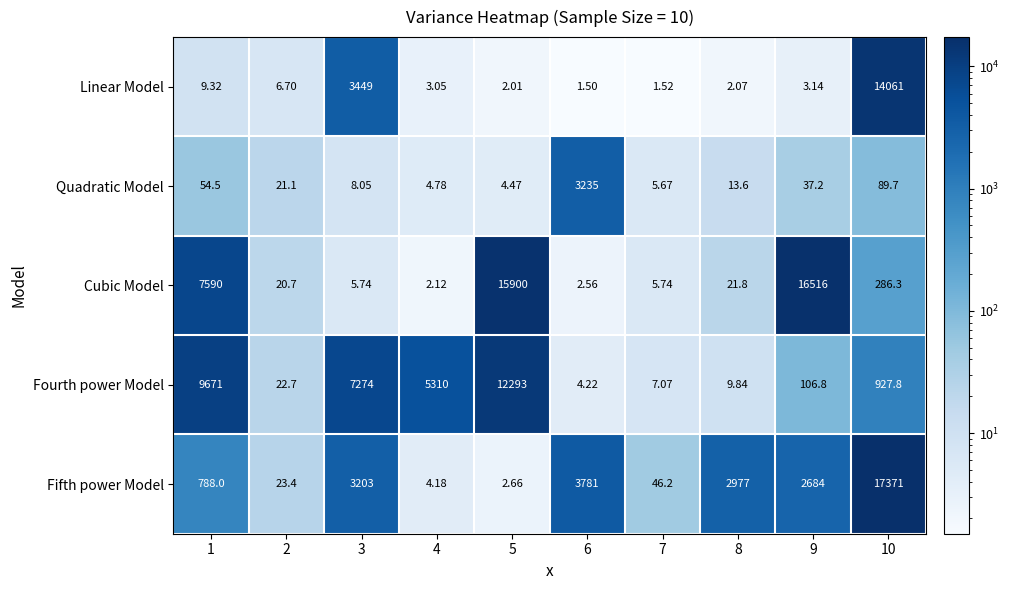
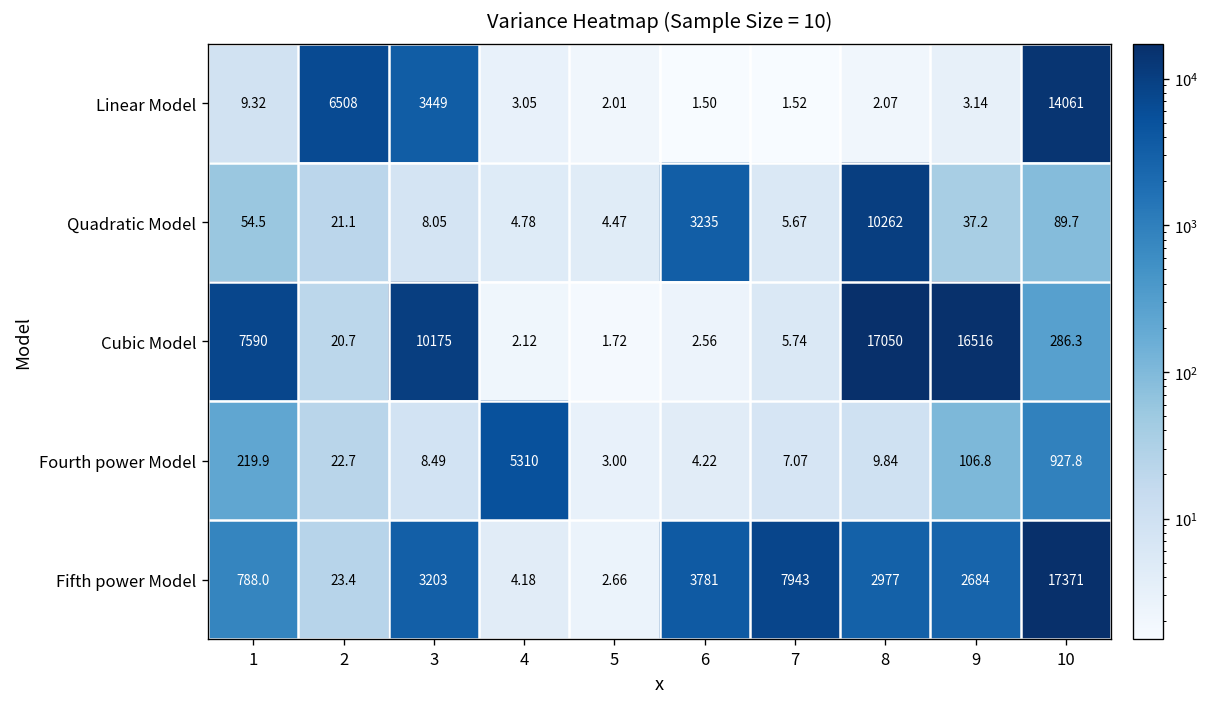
Linear Model, 2: 6.70 -> 6508
Quadratic Model, 8: 13.6 -> 10262
Cubic Model, 3: 5.74 -> 10175
Cubic Model, 5: 15900 -> 1.72
Cubic Model, 8: 21.8 -> 17050
Fourth power Model, 1: 9671 -> 219.9
Fourth power Model, 3: 7274 -> 8.49
Fourth power Model, 5: 12293 -> 3.00
Fifth power Model, 7: 46.2 -> 7943
